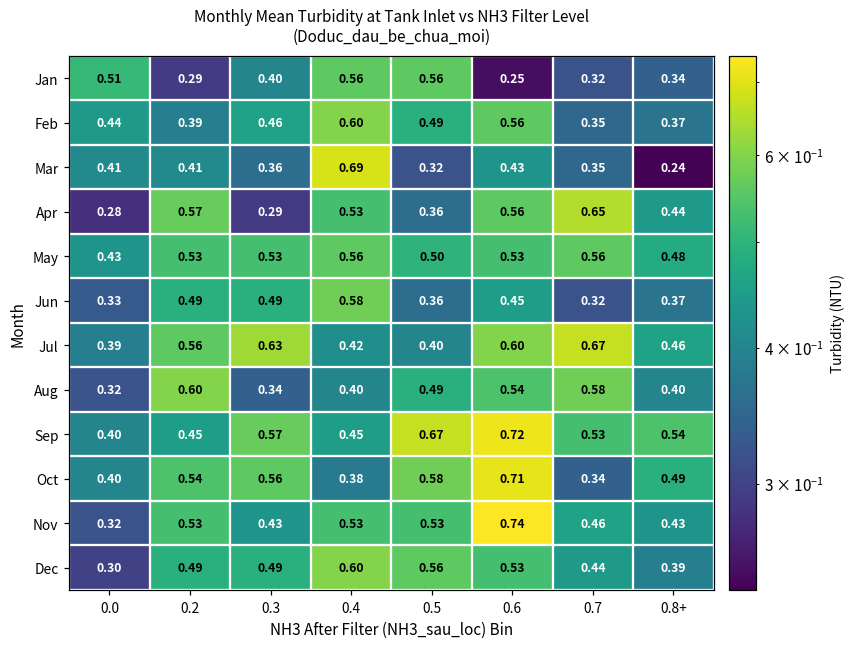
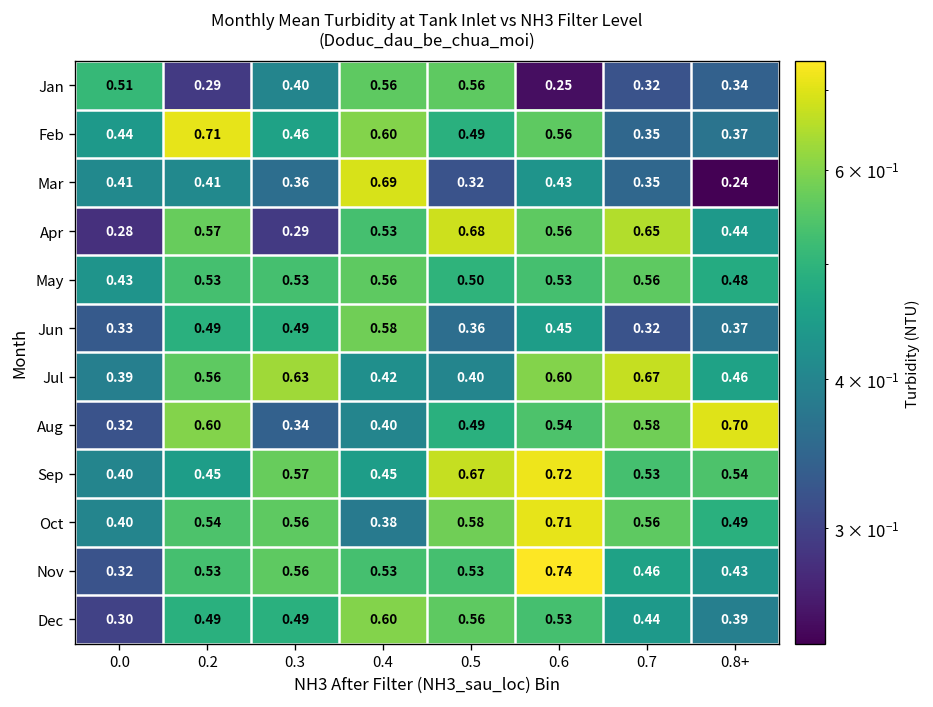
Feb, 0.2: 0.39 -> 0.71
Apr, 0.5: 0.36 -> 0.68
Aug, 0.8+: 0.40 -> 0.70
Oct, 0.7: 0.34 -> 0.56
Nov, 0.3: 0.43 -> 0.56
